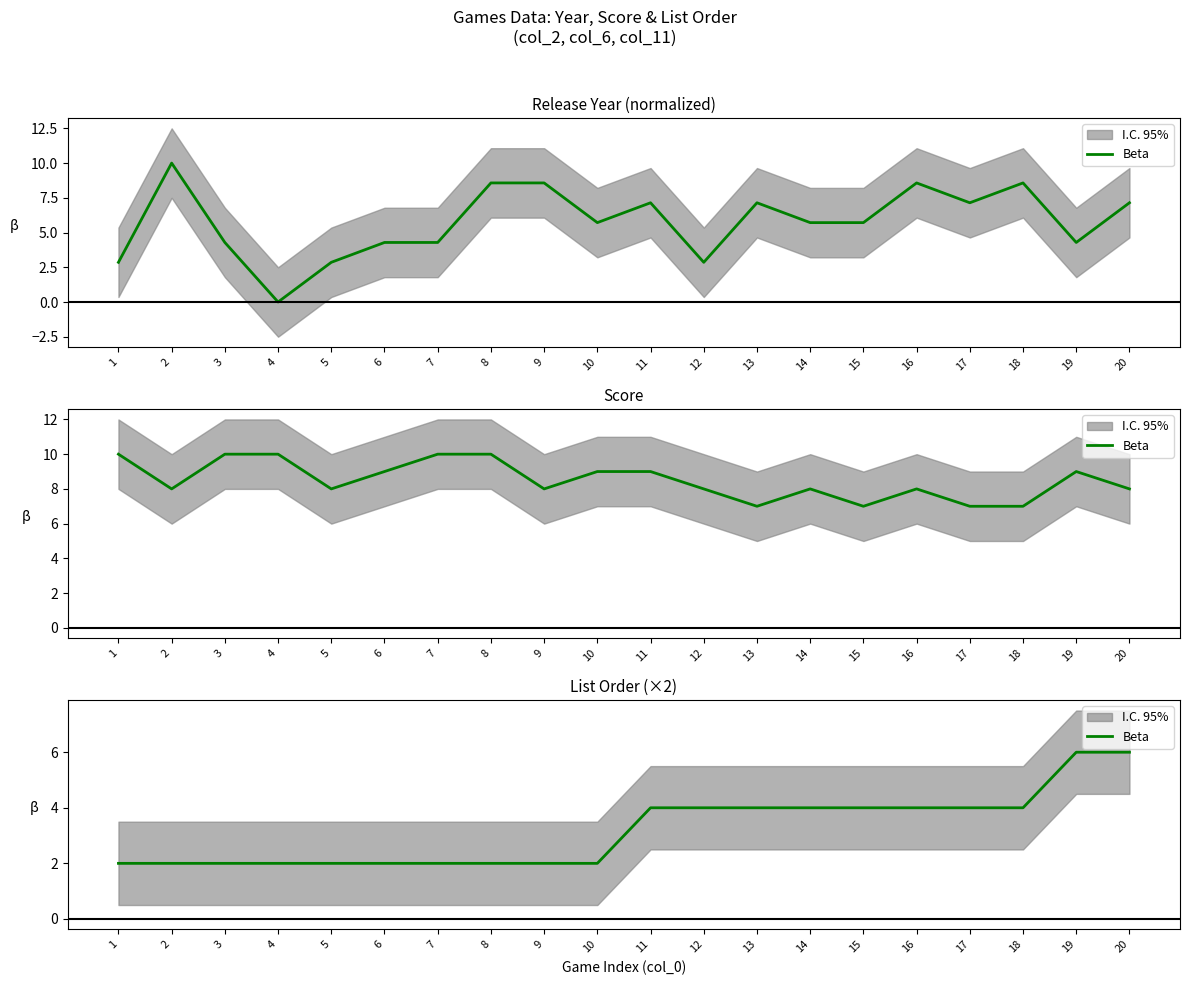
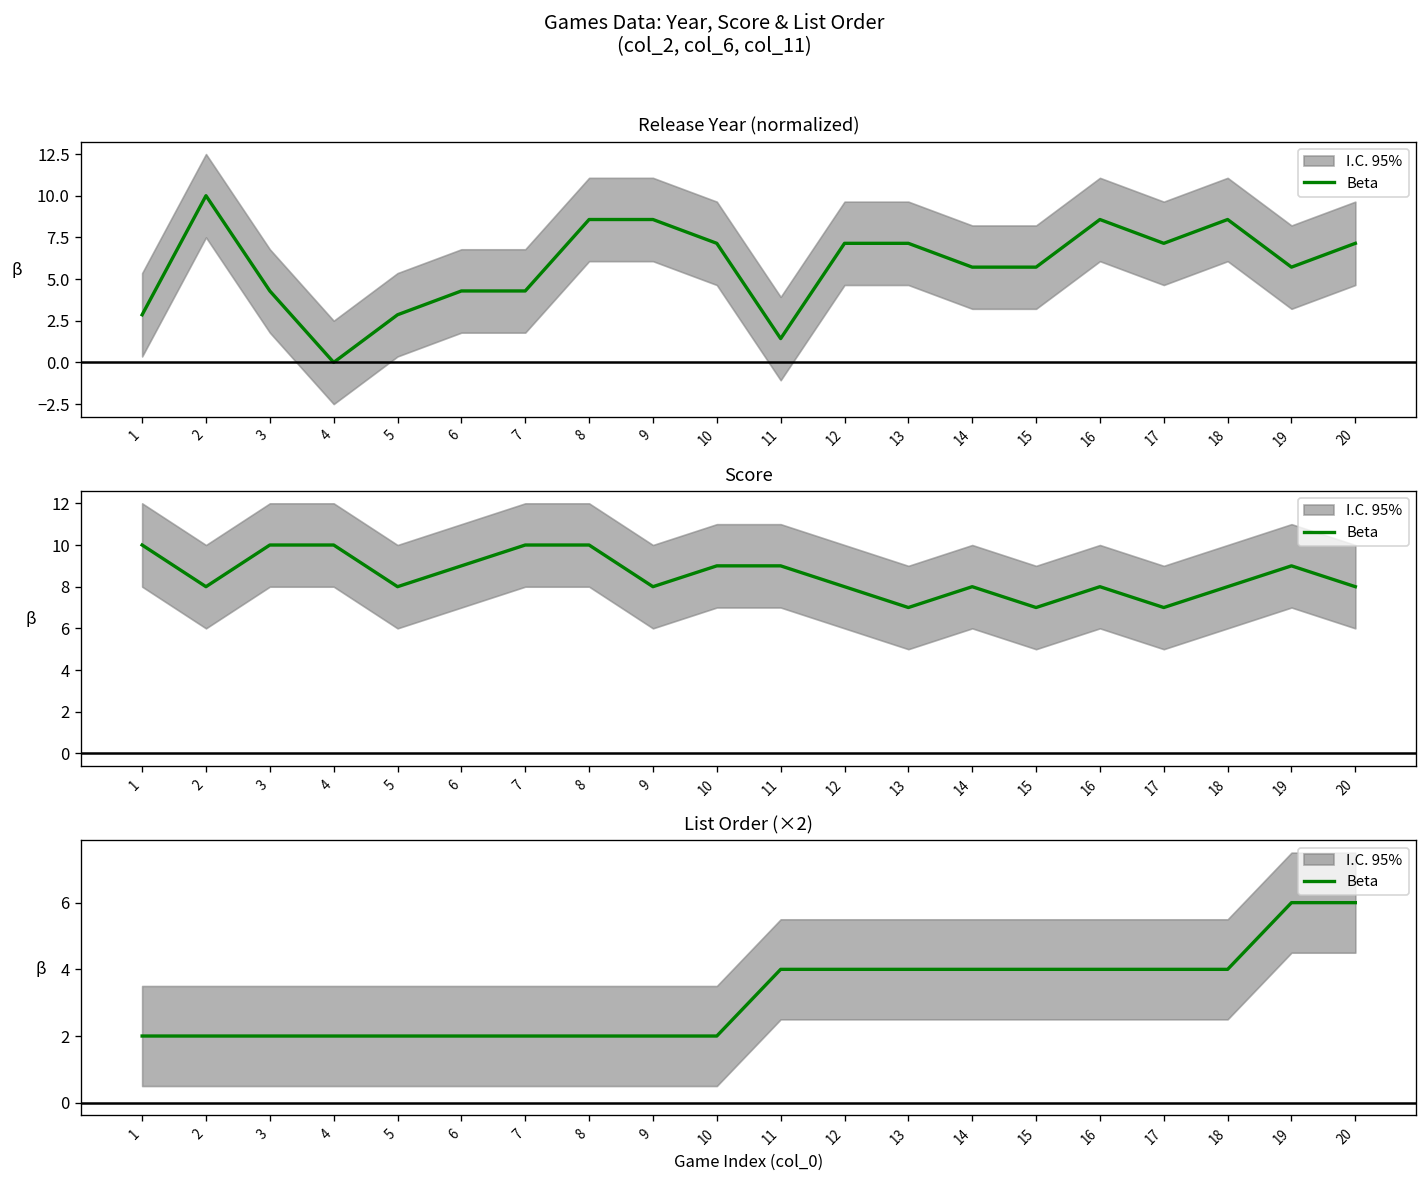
Release Year (normalized), Beta, 10: 5.7 -> 7.1
Release Year (normalized), Beta, 11: 7.1 -> 1.4
Release Year (normalized), Beta, 12: 2.9 -> 7.1
Release Year (normalized), Beta, 19: 4.3 -> 5.7
Score, Beta, 18: 7 -> 8
